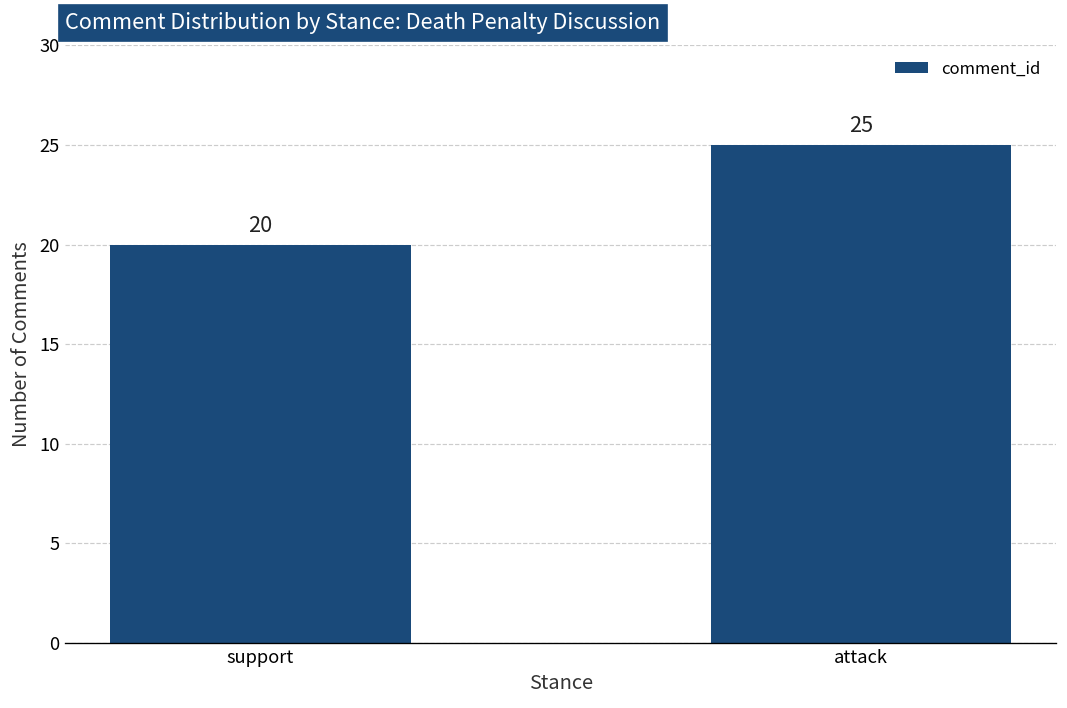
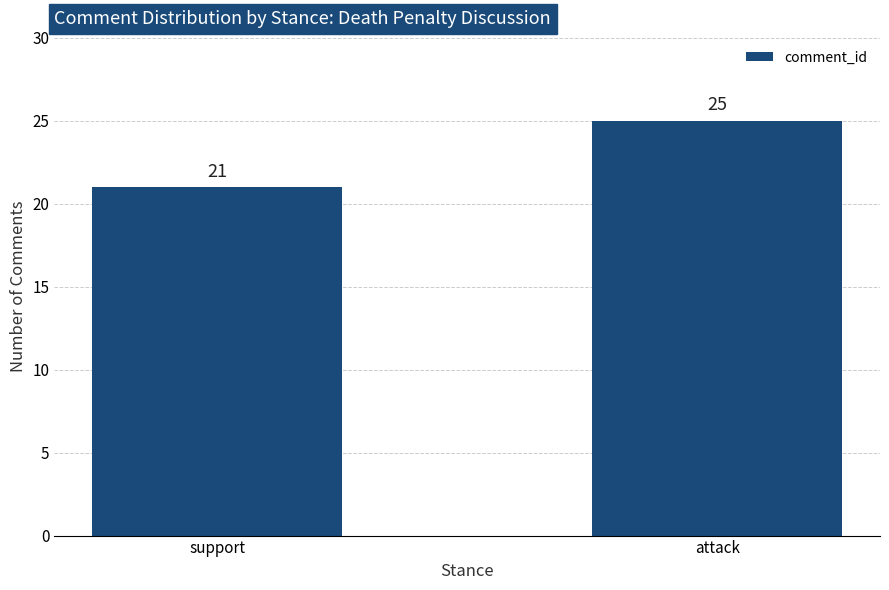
support: 20 -> 21
